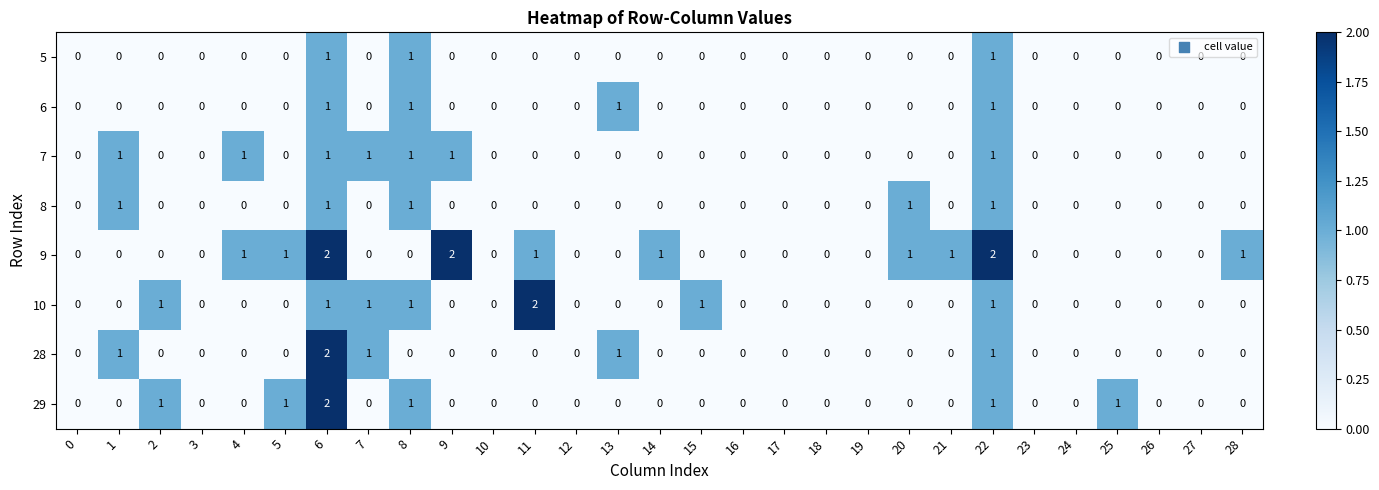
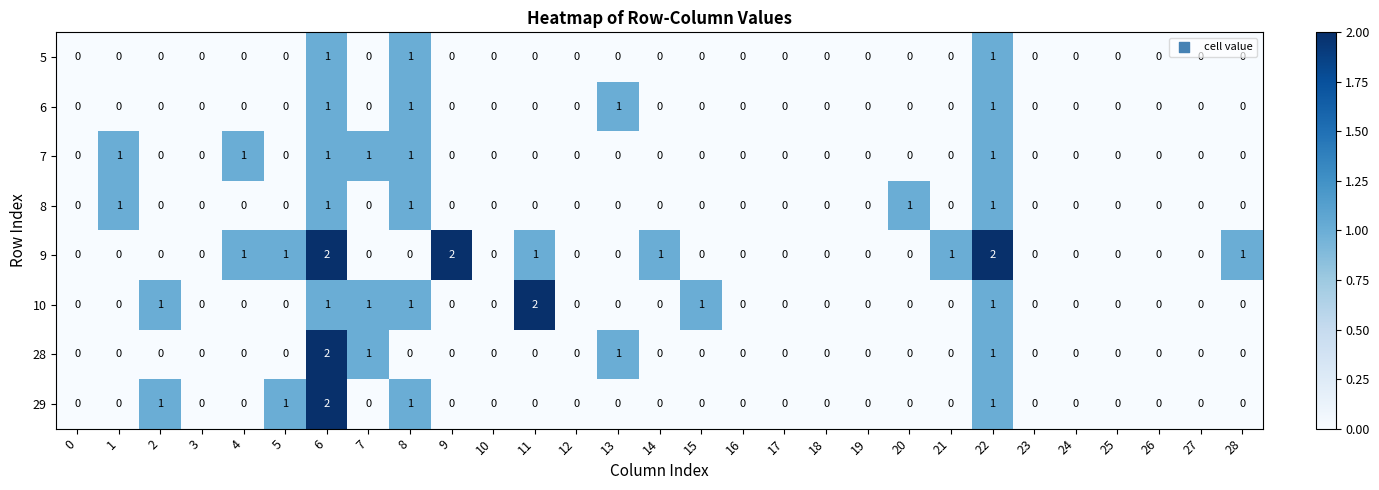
7, 9: 1 -> 0
9, 20: 1 -> 0
28, 1: 1 -> 0
29, 25: 1 -> 0
